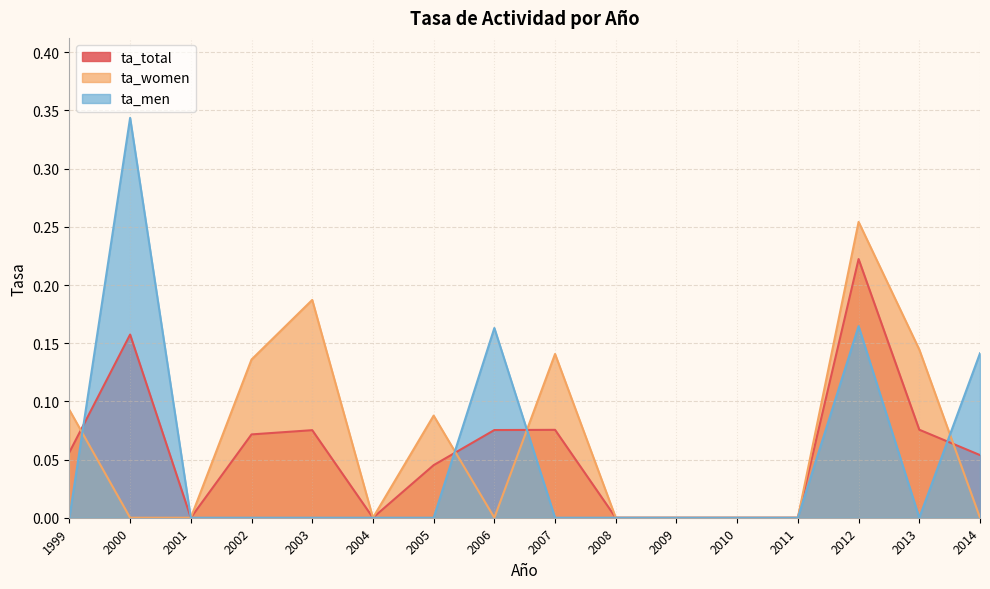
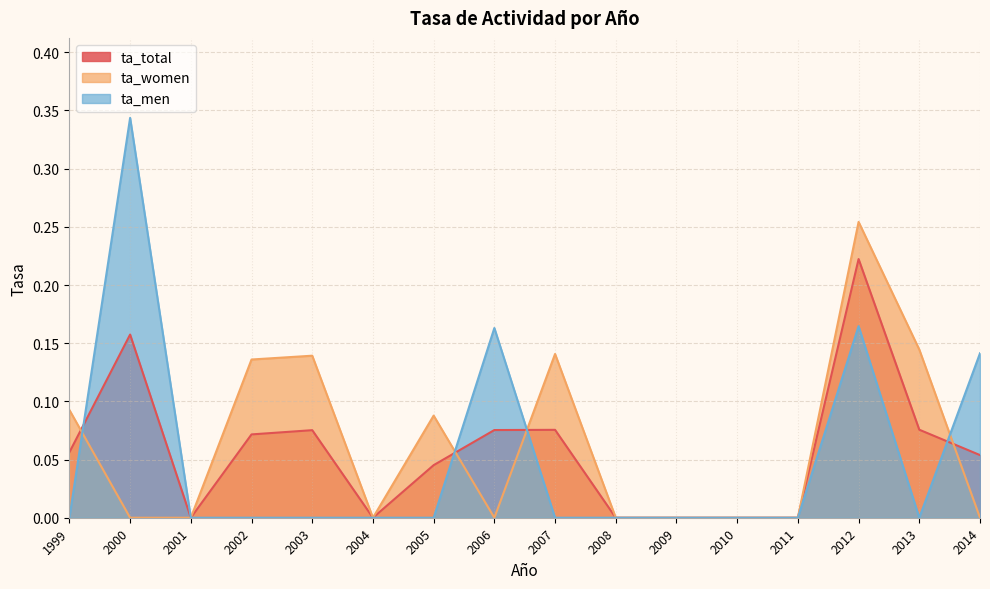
ta_women, 2003: 0.187 -> 0.139
